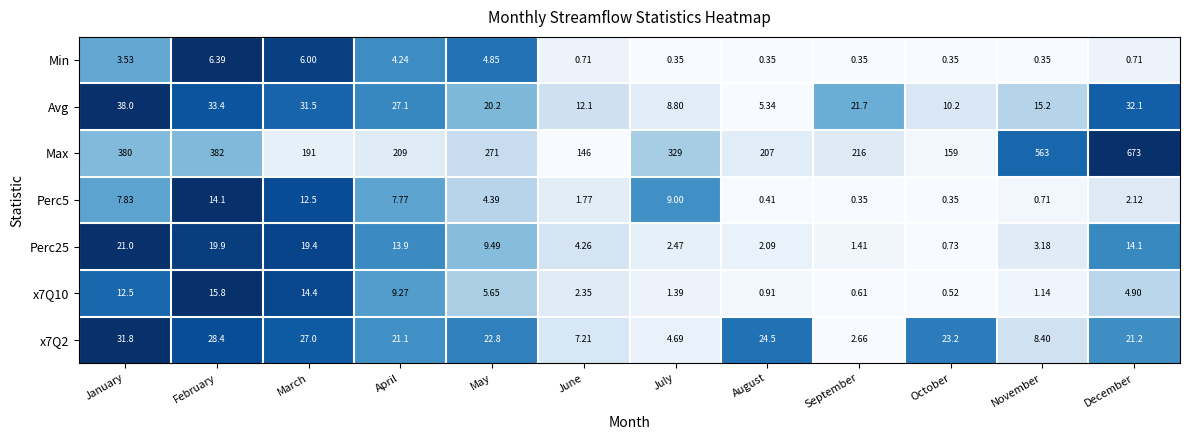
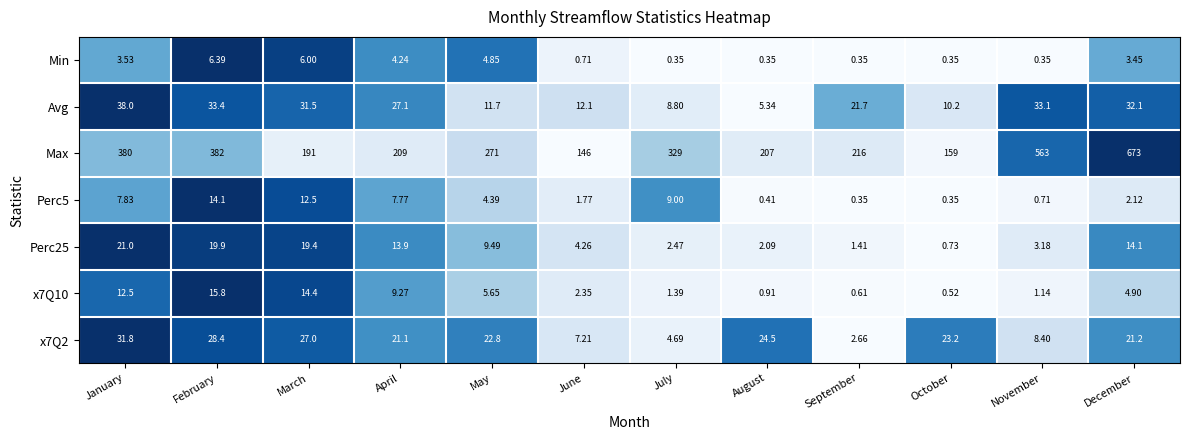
Min, December: 0.71 -> 3.45
Avg, May: 20.2 -> 11.7
Avg, November: 15.2 -> 33.1
